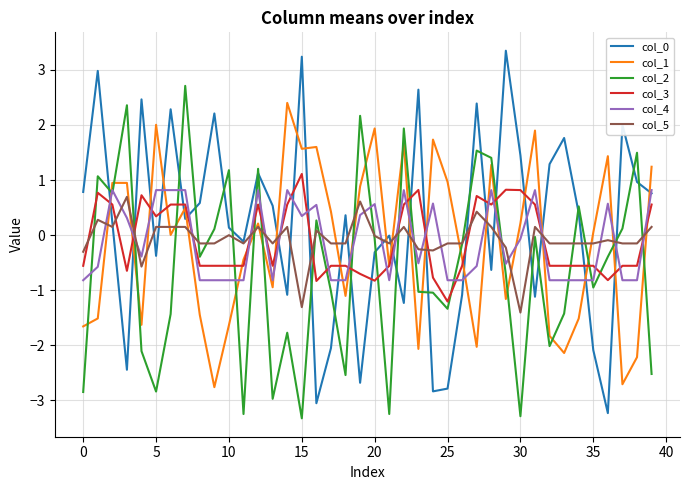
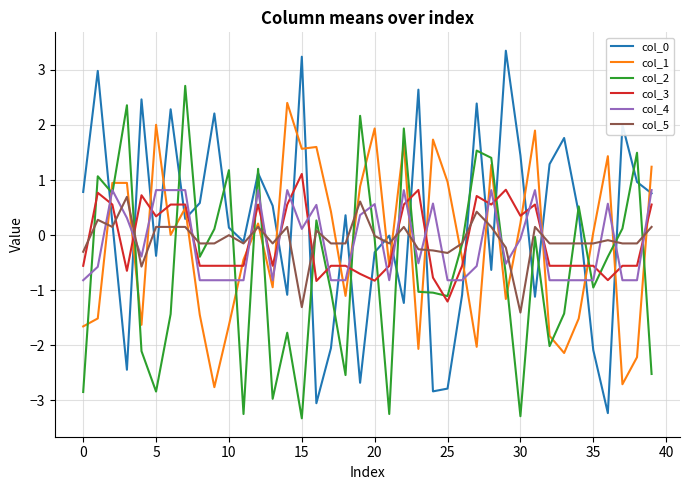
col_4, 15: 0.3 -> 0.1
col_2, 25: -1.3 -> -1.1
col_5, 25: -0.1 -> -0.3
col_3, 30: 0.8 -> 0.4
